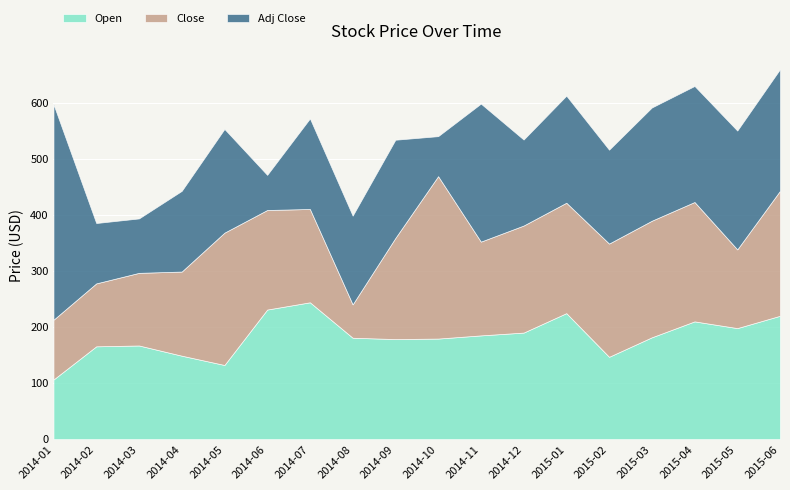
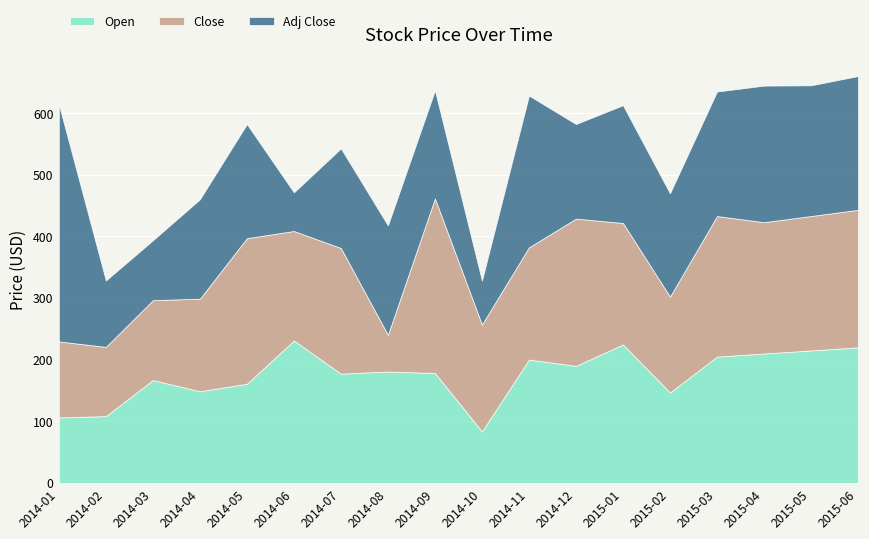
Close, 2014-01: 110 -> 120
Open, 2014-02: 170 -> 110
Adj Close, 2014-04: 140 -> 160
Open, 2014-05: 130 -> 160
Open, 2014-07: 240 -> 180
Close, 2014-07: 170 -> 200
Adj Close, 2014-08: 160 -> 180
Close, 2014-09: 180 -> 280
Open, 2014-10: 180 -> 80
Close, 2014-10: 290 -> 170
Open, 2014-11: 190 -> 200
Close, 2014-11: 170 -> 180
Close, 2014-12: 190 -> 240
Close, 2015-02: 200 -> 160
Open, 2015-03: 180 -> 210
Close, 2015-03: 210 -> 230
Adj Close, 2015-04: 210 -> 220
Open, 2015-05: 200 -> 220
Close, 2015-05: 140 -> 220
